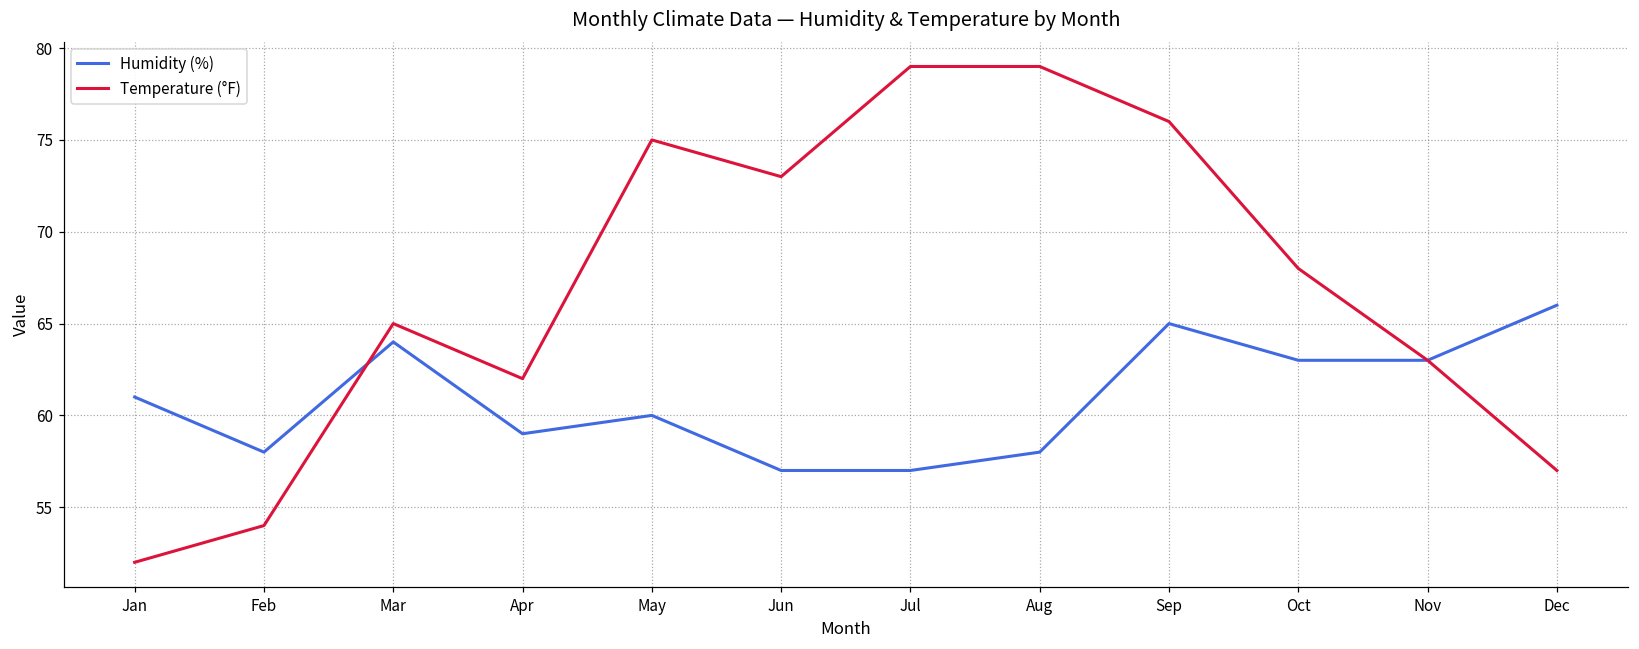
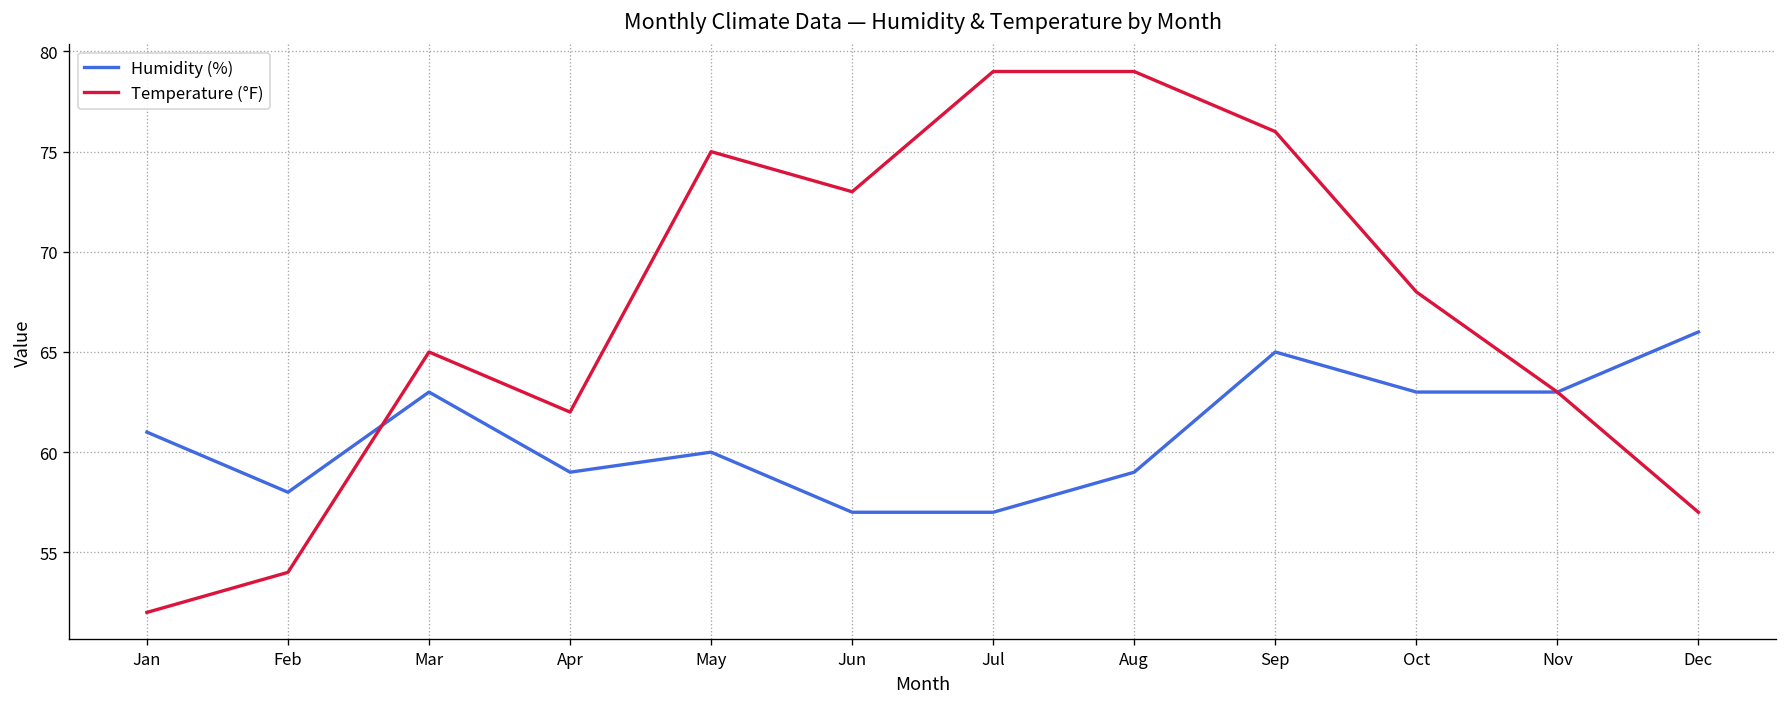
Humidity (%), Mar: 64 -> 63
Humidity (%), Aug: 58 -> 59
